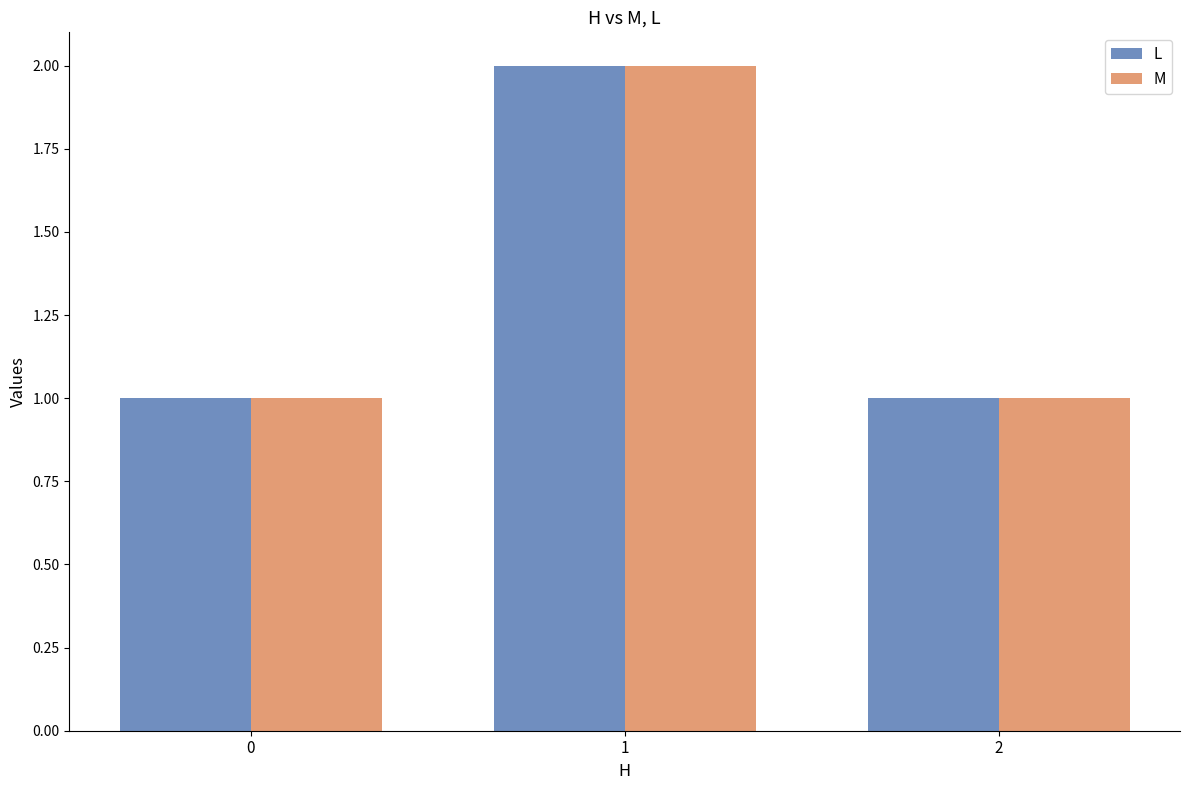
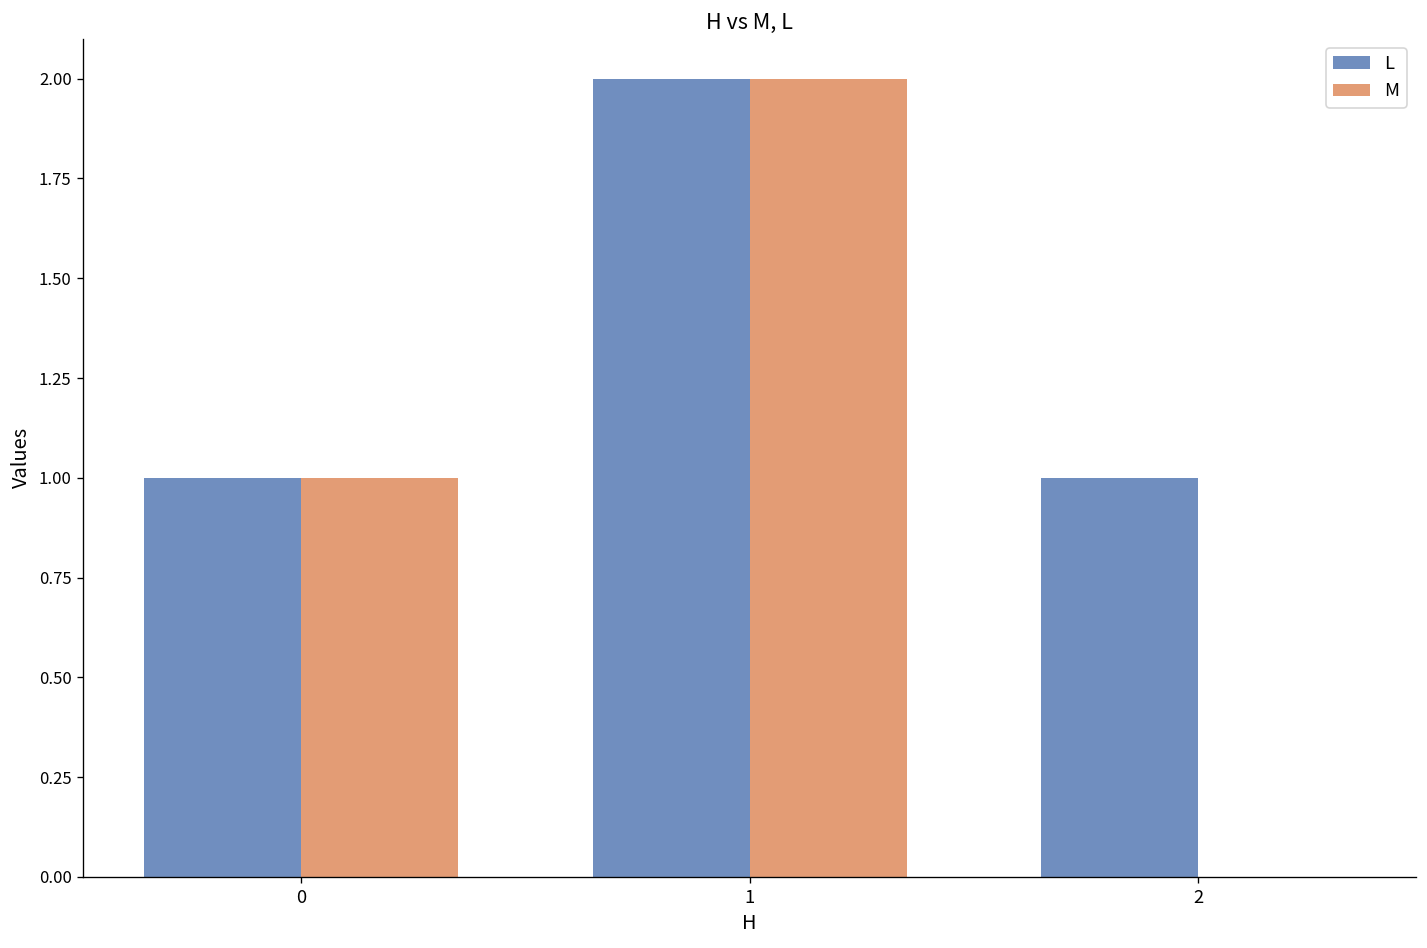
M, 2: 1 -> 0
